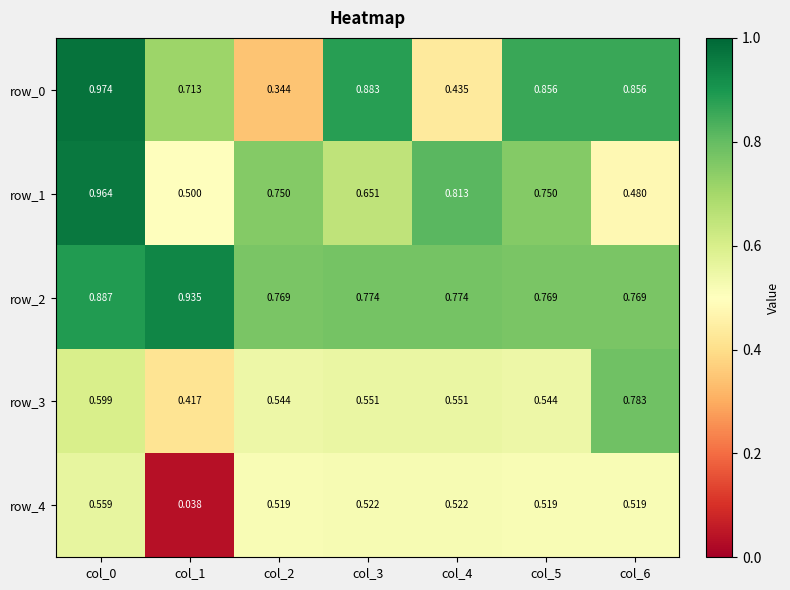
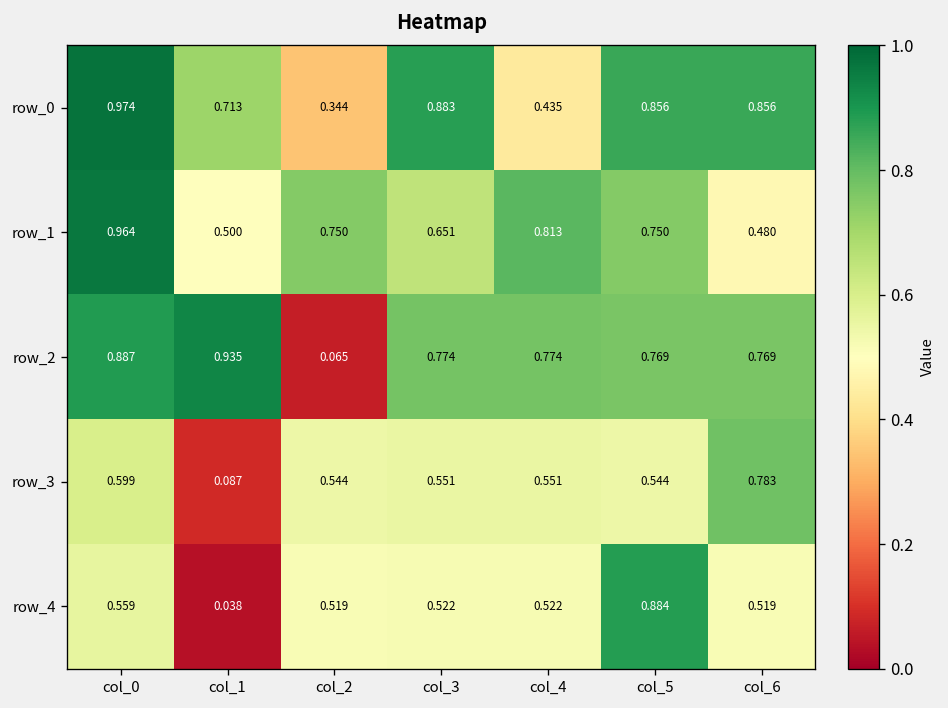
row_2, col_2: 0.769 -> 0.065
row_3, col_1: 0.417 -> 0.087
row_4, col_5: 0.519 -> 0.884
